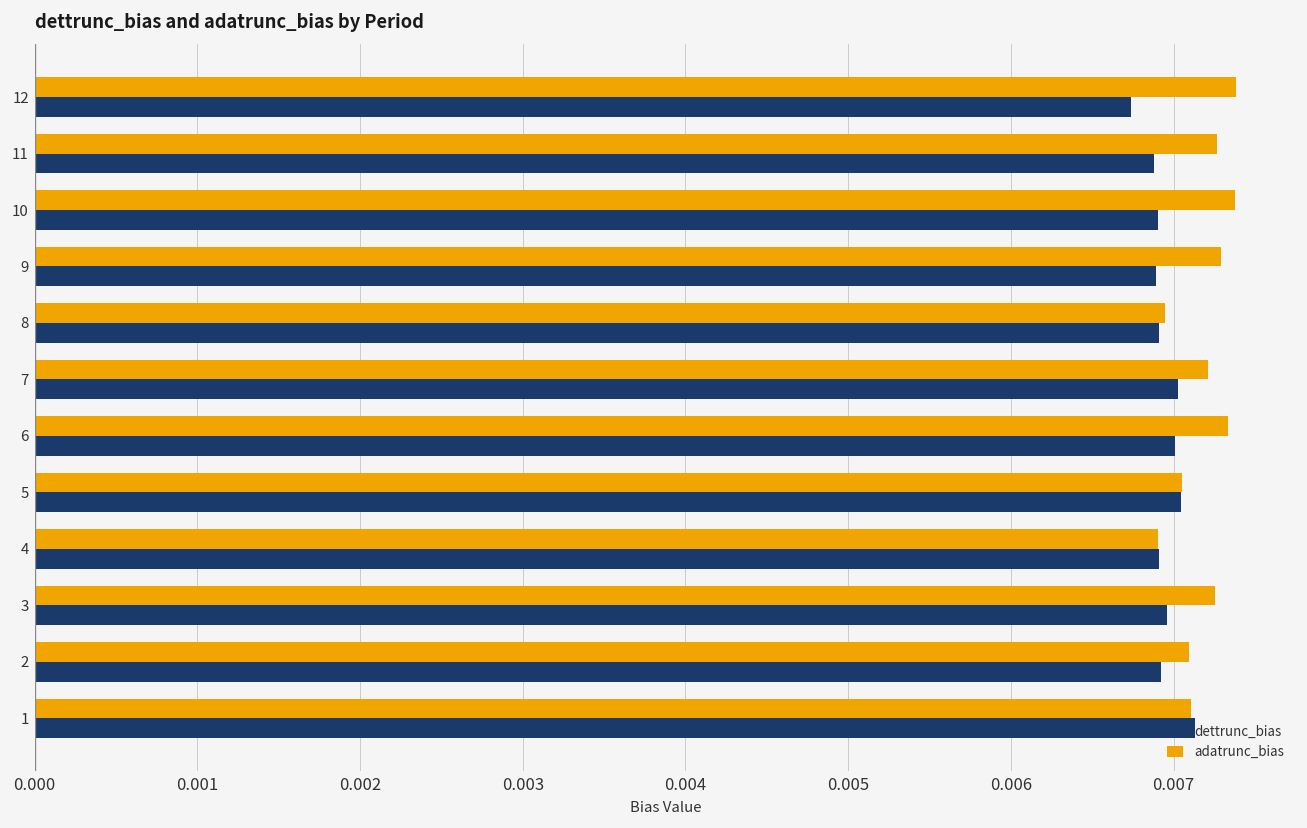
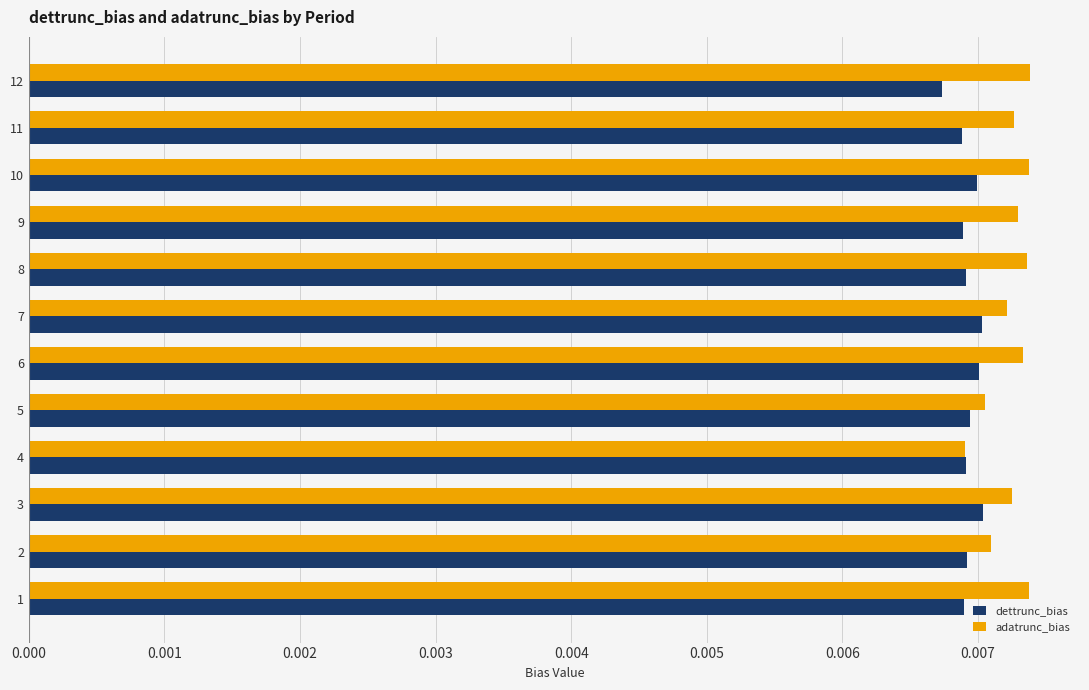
dettrunc_bias, 10: 0.00690 -> 0.00699
adatrunc_bias, 8: 0.00695 -> 0.00736
dettrunc_bias, 5: 0.00705 -> 0.00694
dettrunc_bias, 3: 0.00696 -> 0.00704
adatrunc_bias, 1: 0.00711 -> 0.00737
dettrunc_bias, 1: 0.00713 -> 0.00690
